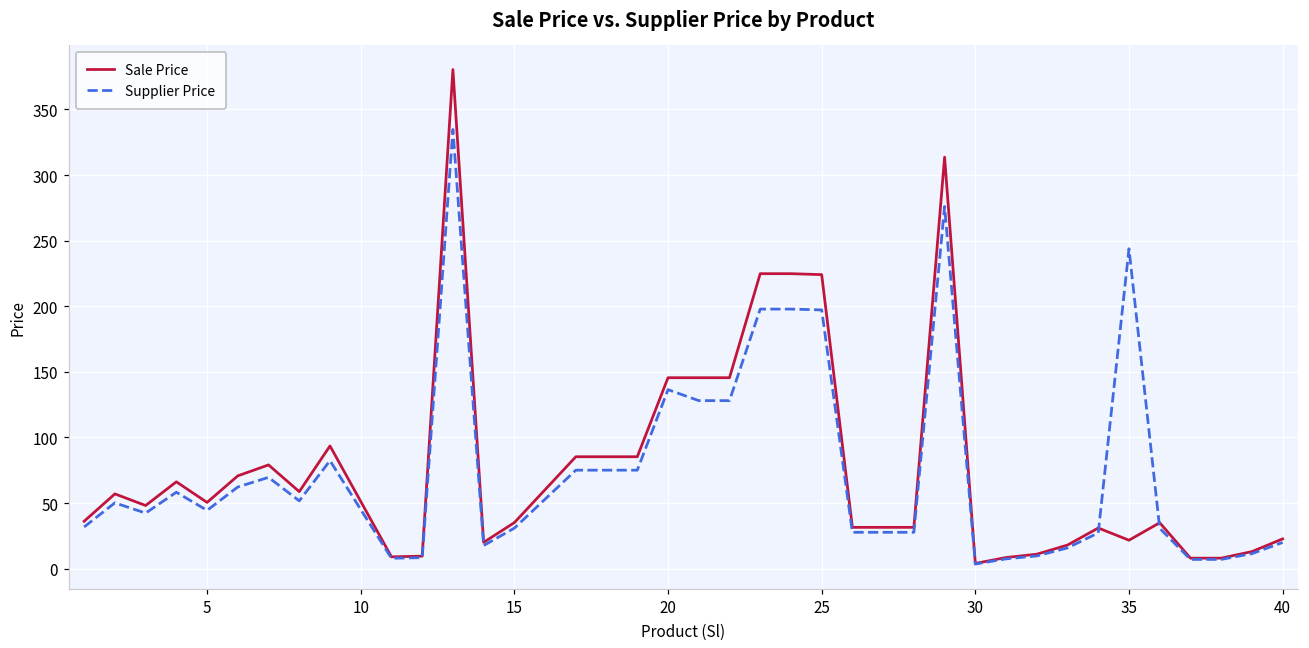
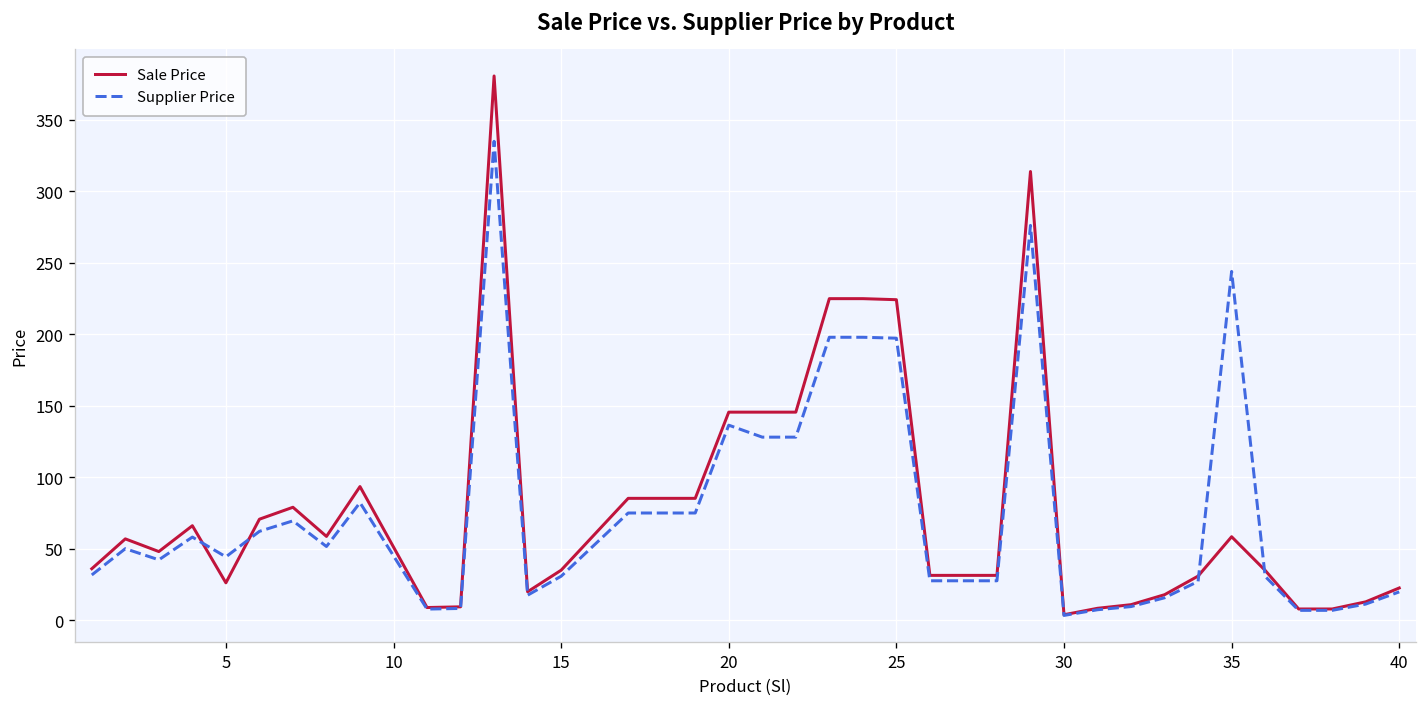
Sale Price, 5: 51 -> 26
Sale Price, 35: 22 -> 59
